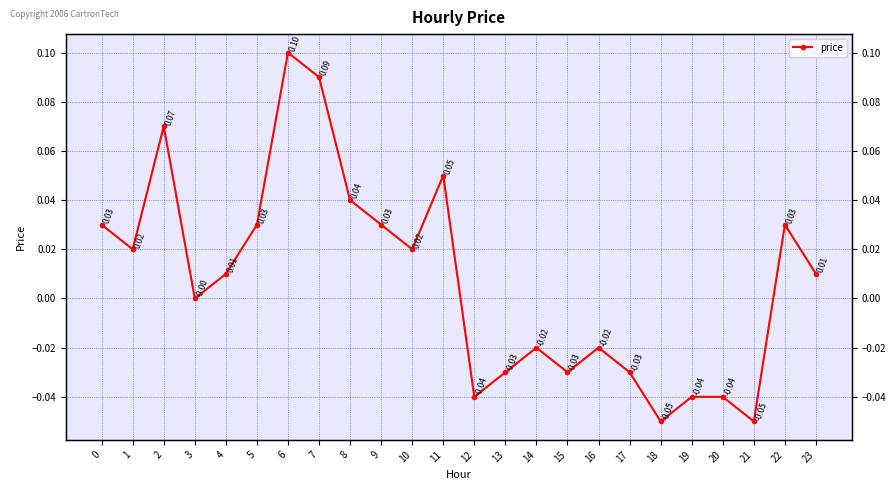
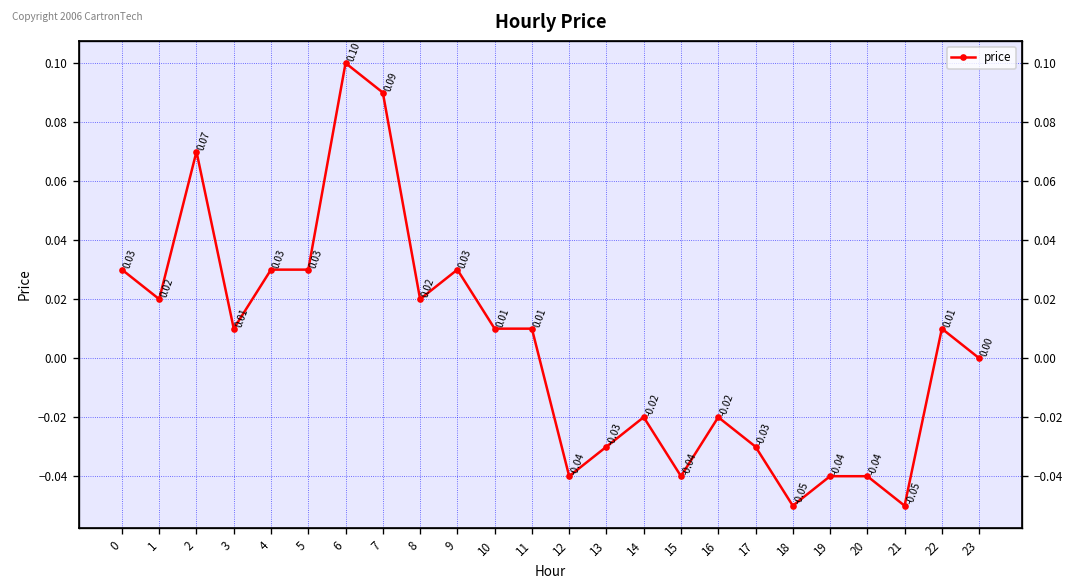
3: -0.00 -> 0.01
4: 0.01 -> 0.03
8: 0.04 -> 0.02
10: 0.02 -> 0.01
11: 0.05 -> 0.01
15: -0.03 -> -0.04
22: 0.03 -> 0.01
23: 0.01 -> 0.00
